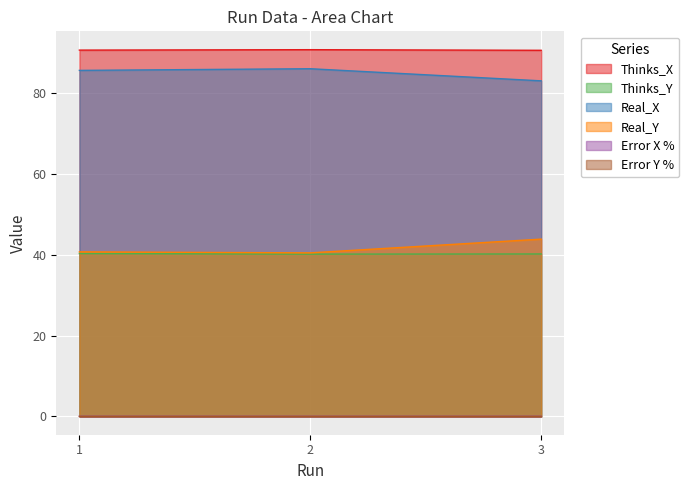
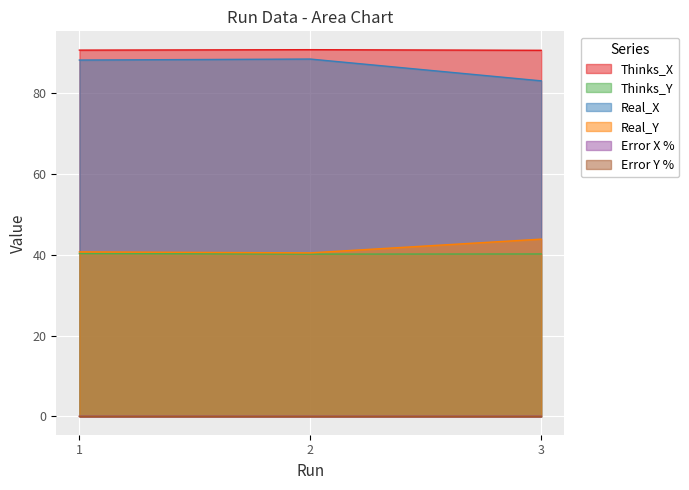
Real_X, 1: 86 -> 88
Real_X, 2: 86 -> 89
